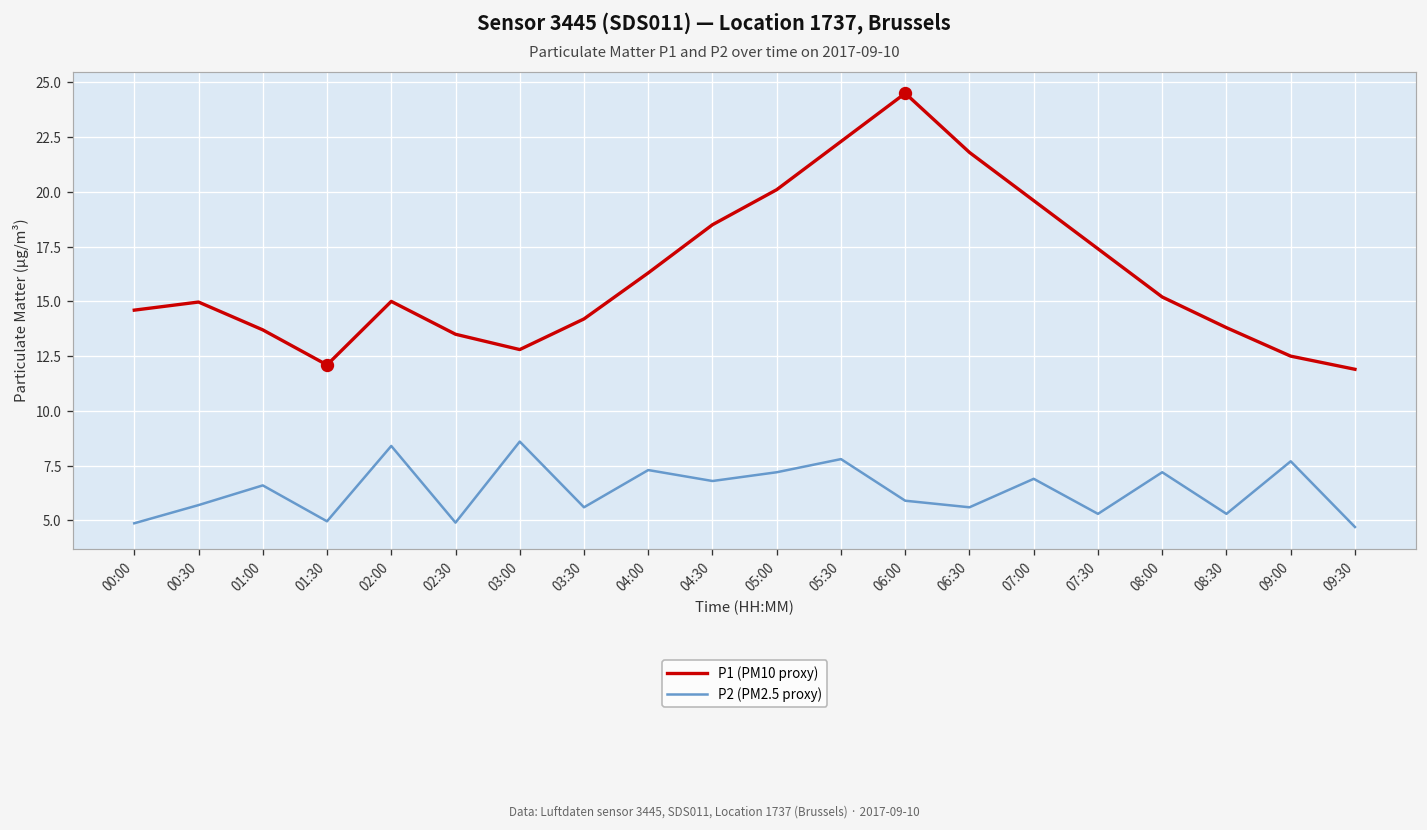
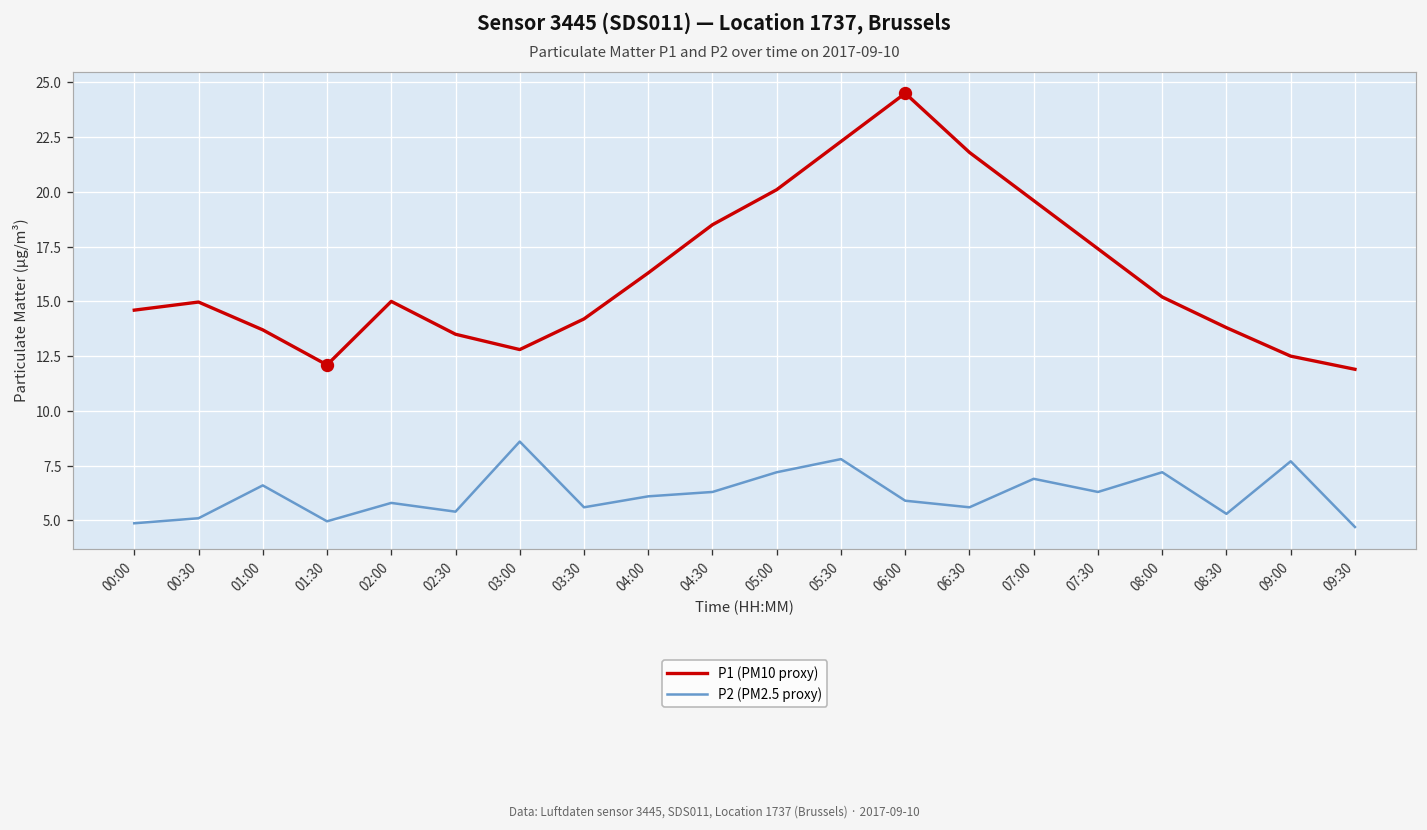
P2 (PM2.5 proxy), 00:30: 5.7 -> 5.1
P2 (PM2.5 proxy), 02:00: 8.4 -> 5.8
P2 (PM2.5 proxy), 02:30: 4.9 -> 5.4
P2 (PM2.5 proxy), 04:00: 7.3 -> 6.1
P2 (PM2.5 proxy), 04:30: 6.8 -> 6.3
P2 (PM2.5 proxy), 07:30: 5.3 -> 6.3
